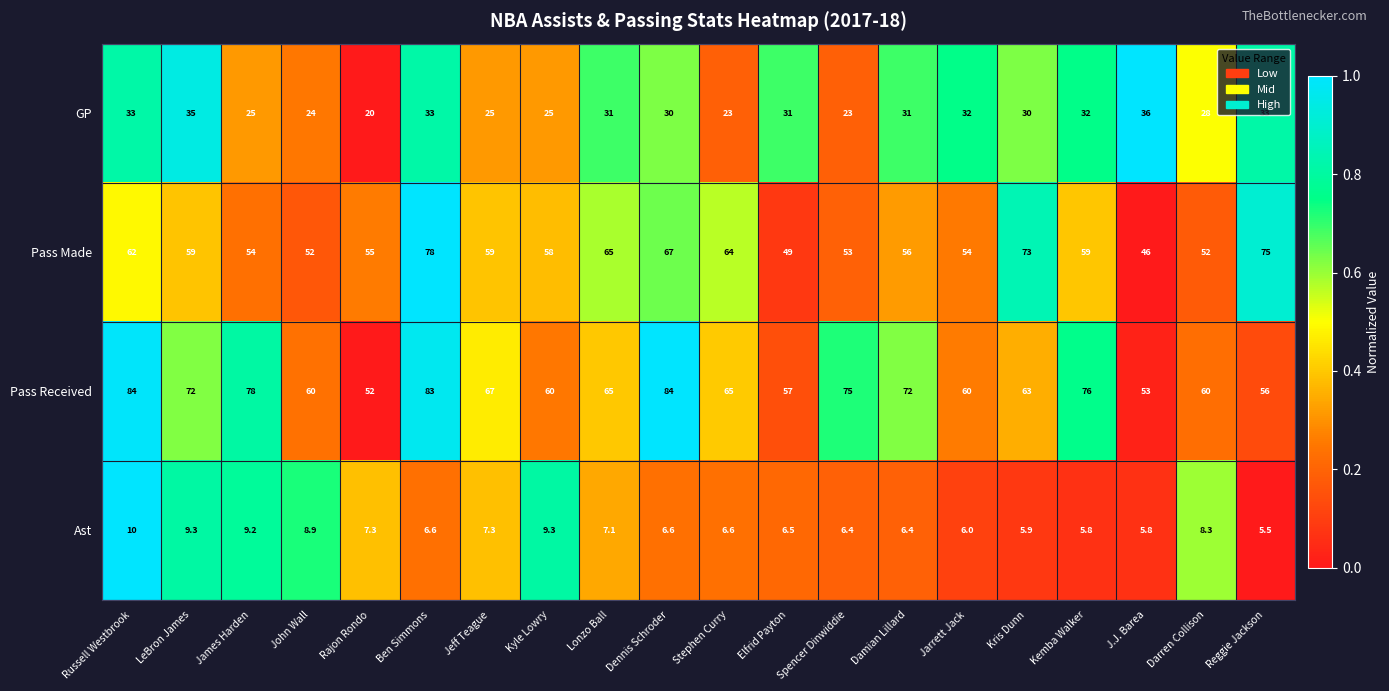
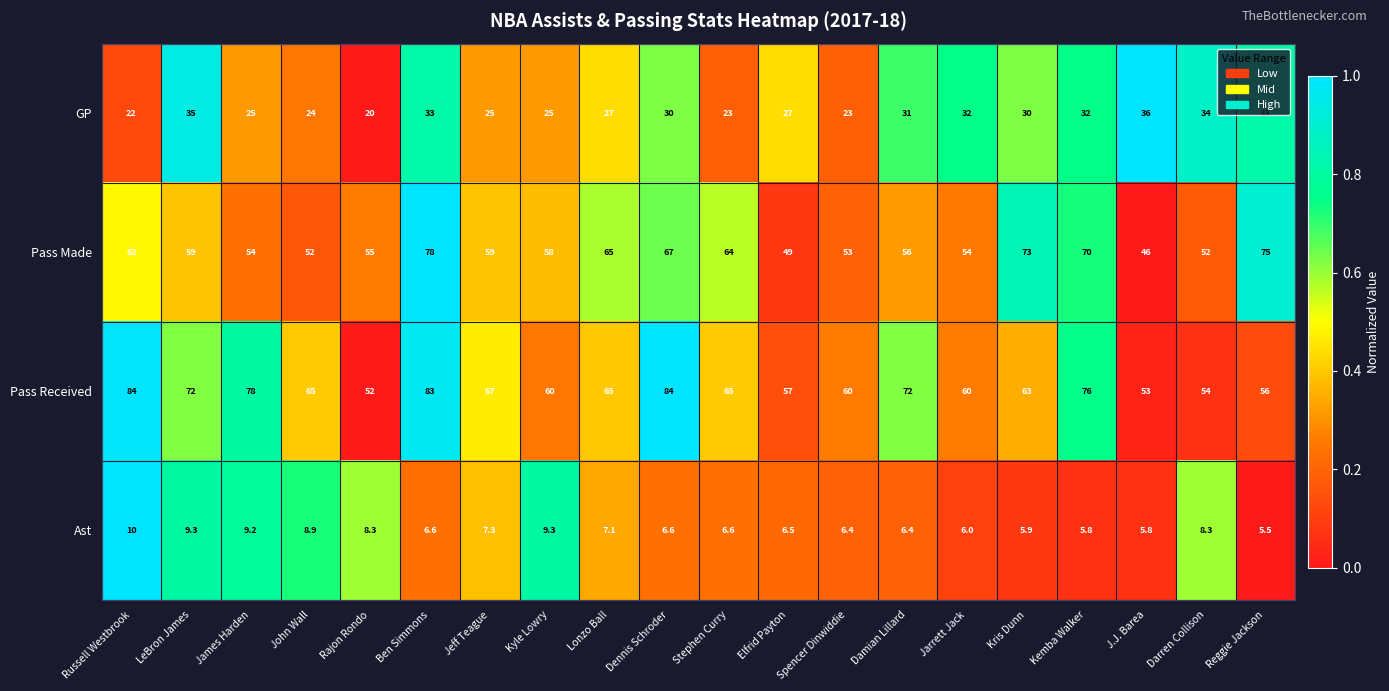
GP, Russell Westbrook: 33 -> 22
GP, Lonzo Ball: 31 -> 27
GP, Elfrid Payton: 31 -> 27
GP, Darren Collison: 28 -> 34
Pass Made, Kemba Walker: 59 -> 70
Pass Received, John Wall: 60 -> 65
Pass Received, Spencer Dinwiddie: 75 -> 60
Pass Received, Darren Collison: 60 -> 54
Ast, Rajon Rondo: 7.3 -> 8.3
